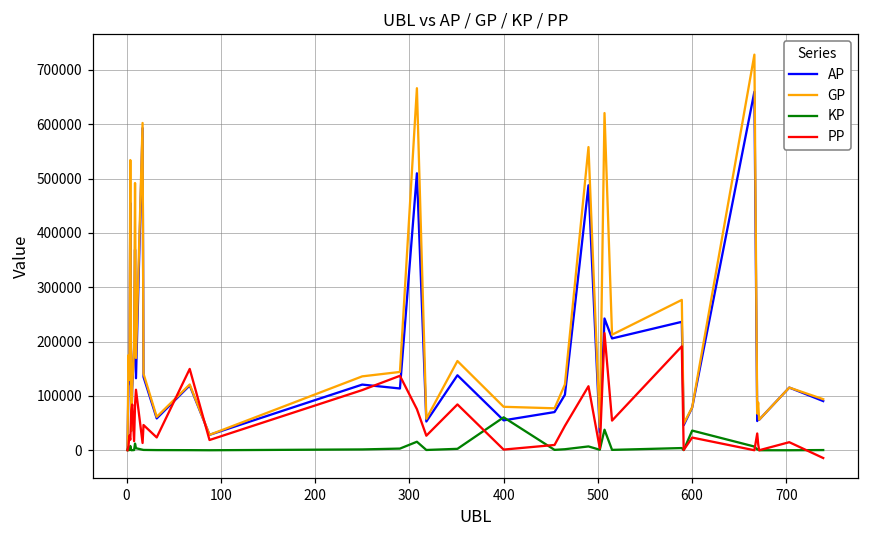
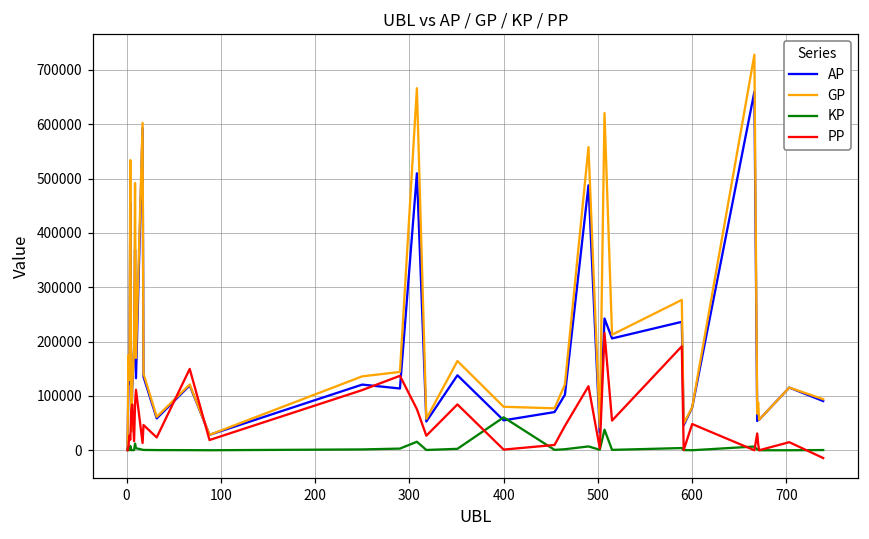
KP, 600: 40000 -> 0
PP, 600: 20000 -> 50000
